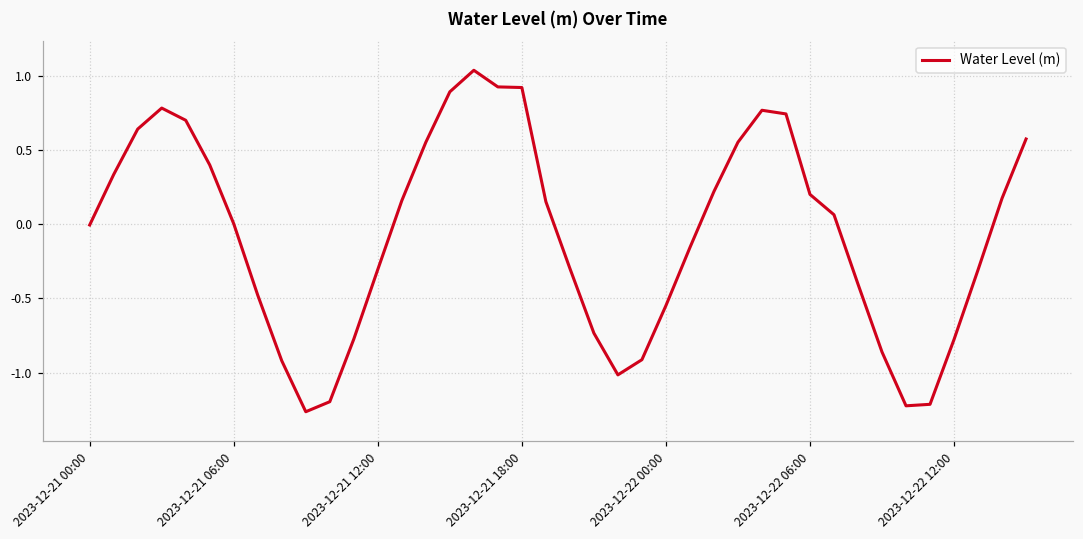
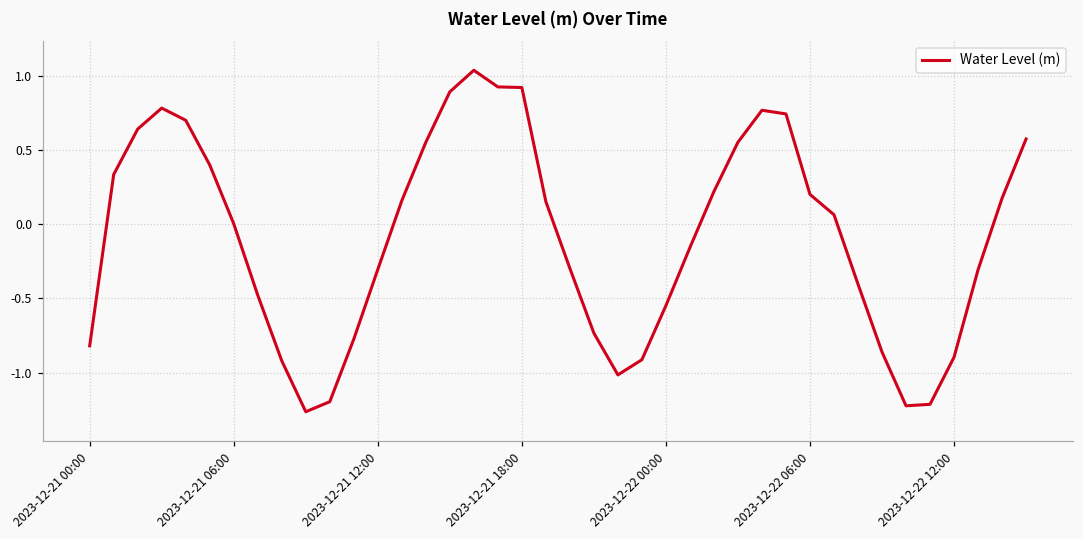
2023-12-21 00:00: 0.00 -> -0.82
2023-12-22 12:00: -0.78 -> -0.90
